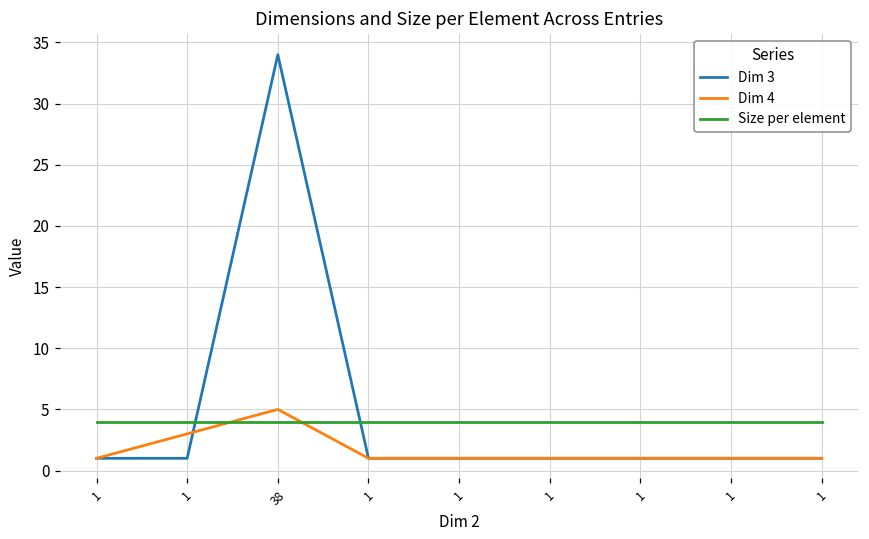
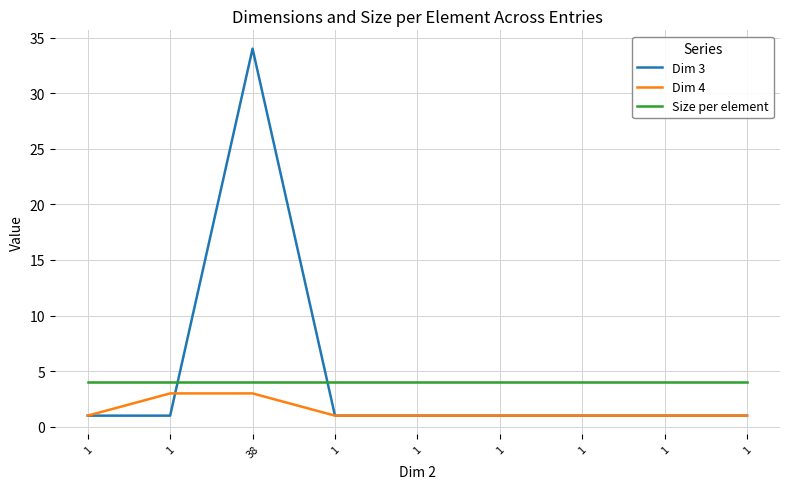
Dim 4, 38: 5 -> 3
